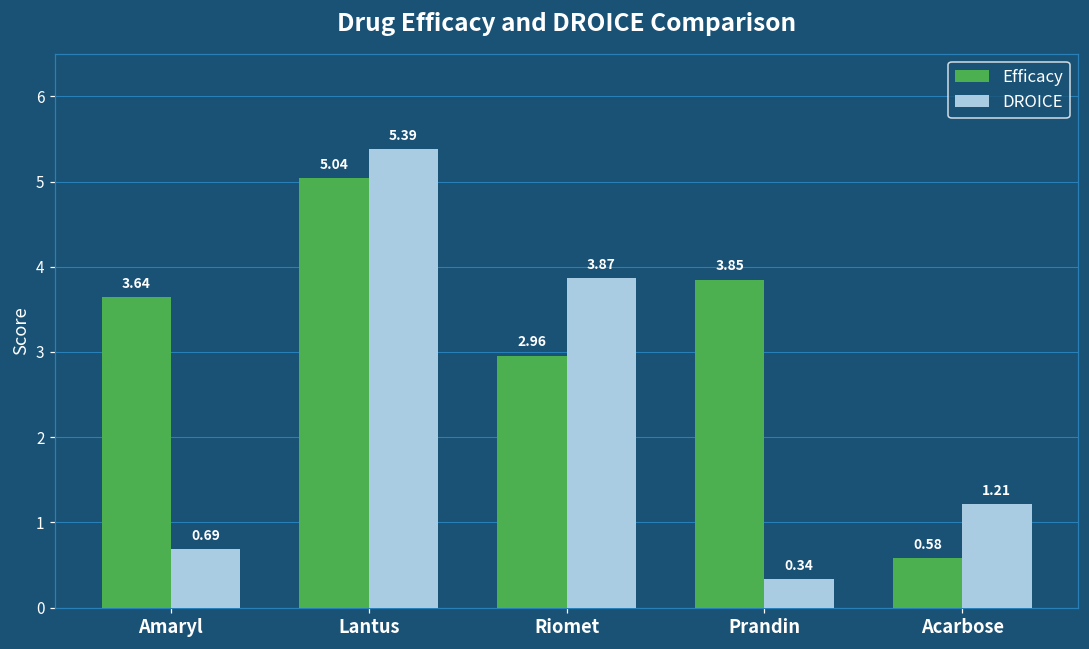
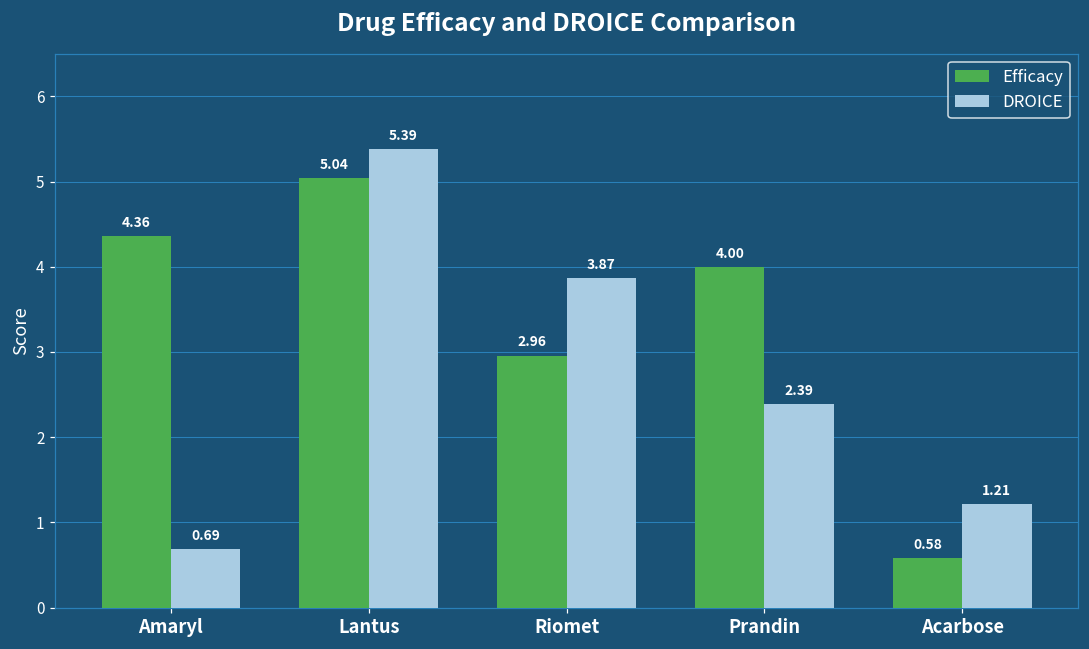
Efficacy, Amaryl: 3.64 -> 4.36
Efficacy, Prandin: 3.85 -> 4.00
DROICE, Prandin: 0.34 -> 2.39
